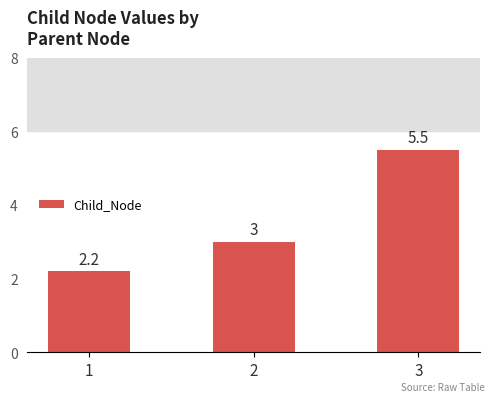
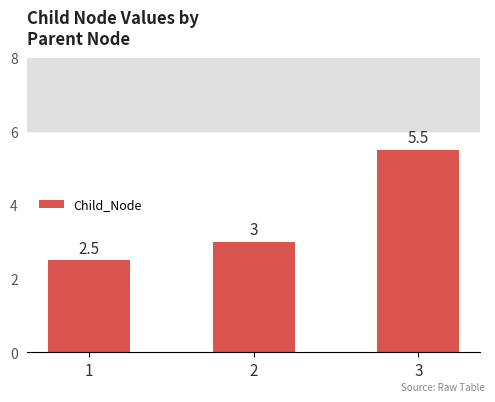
1: 2.2 -> 2.5
